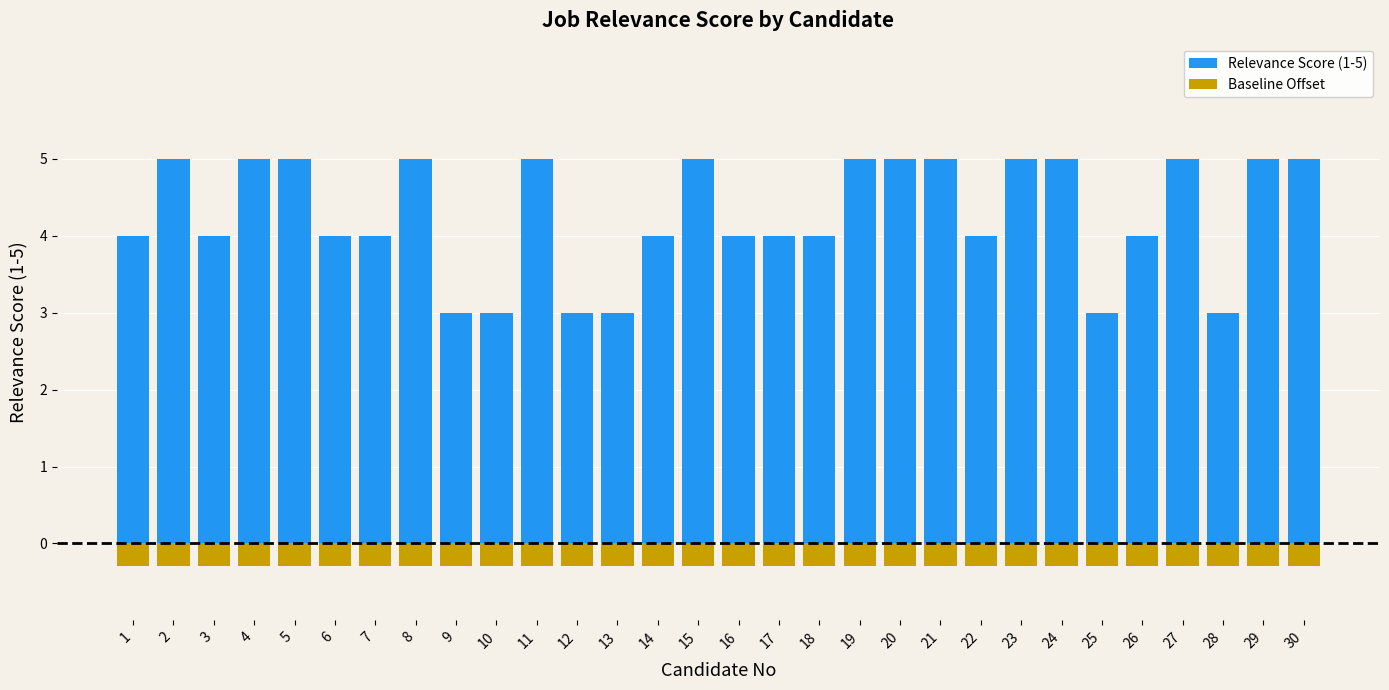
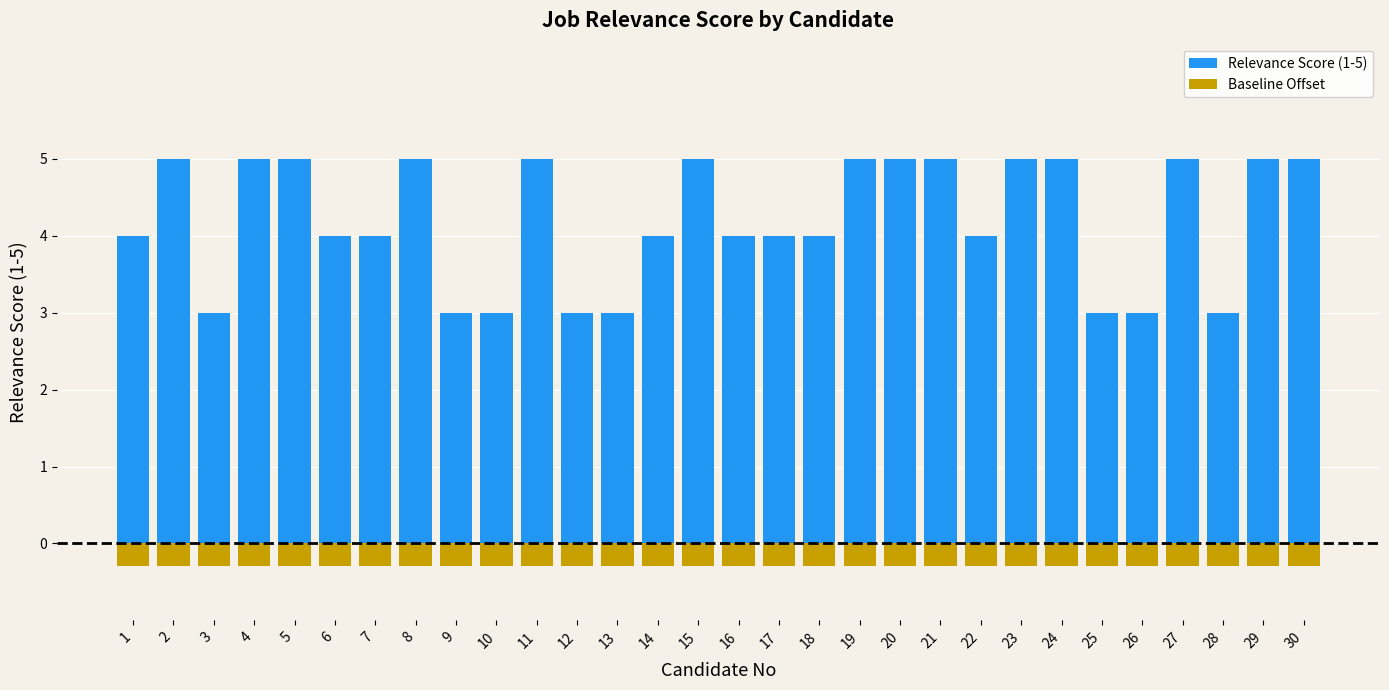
Relevance Score (1-5), 3: 4 -> 3
Relevance Score (1-5), 26: 4 -> 3
